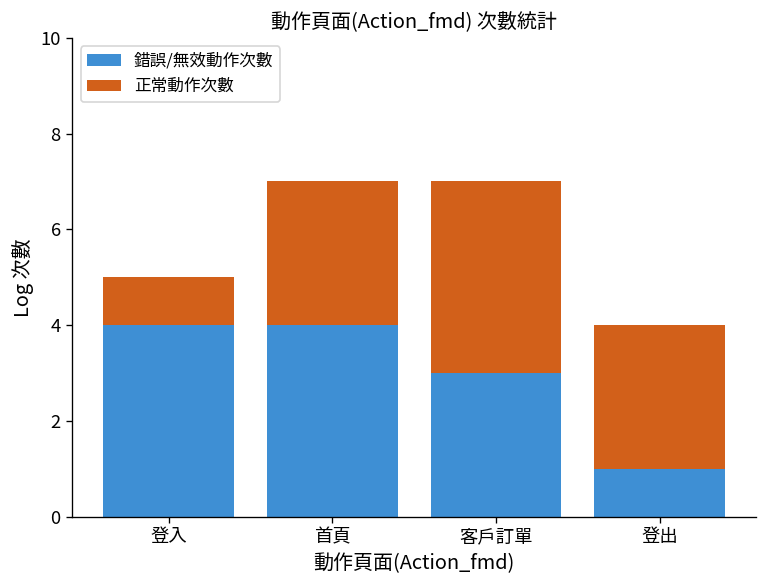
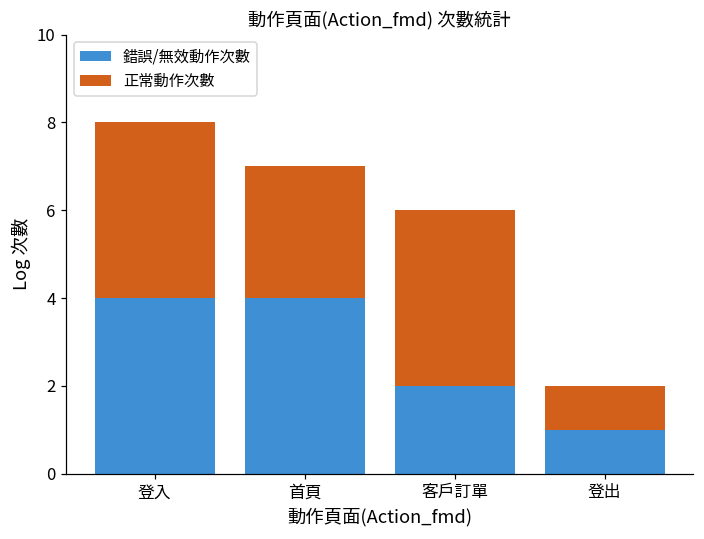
正常動作次數, 登入: 1 -> 4
錯誤/無效動作次數, 客戶訂單: 3 -> 2
正常動作次數, 登出: 3 -> 1
